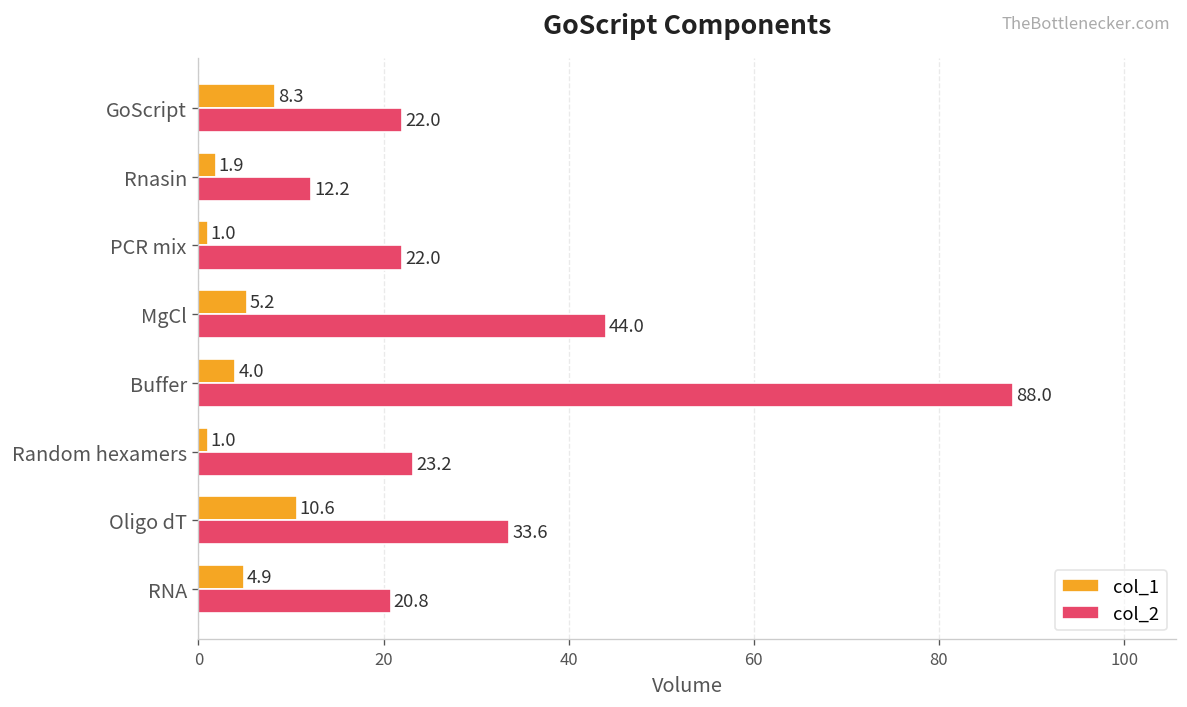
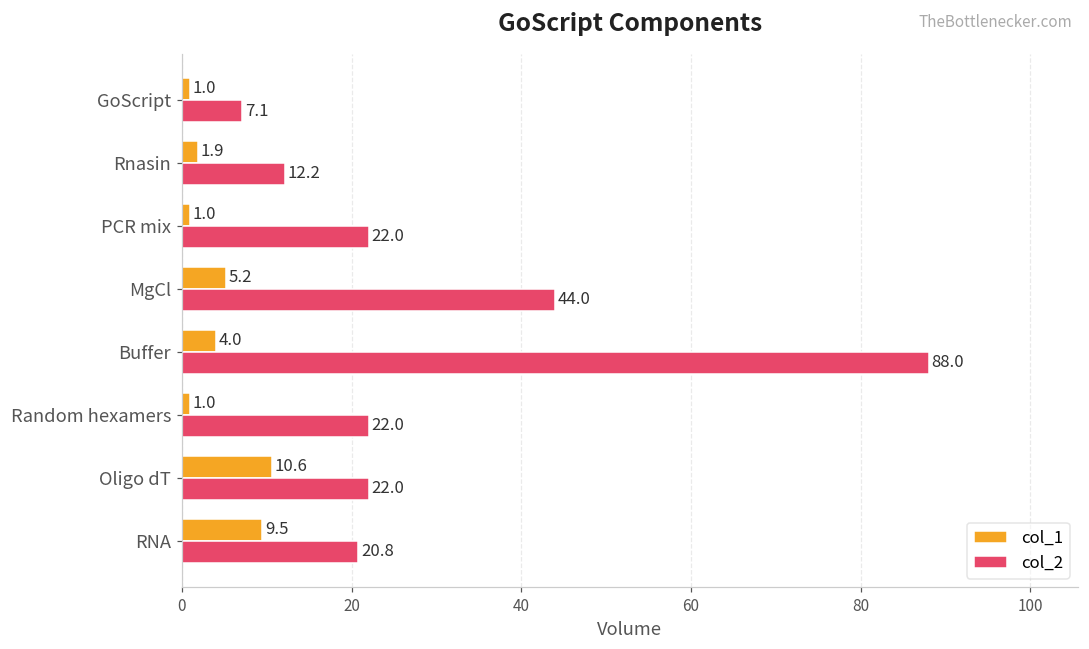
col_1, GoScript: 8.3 -> 1.0
col_2, GoScript: 22.0 -> 7.1
col_2, Random hexamers: 23.2 -> 22.0
col_2, Oligo dT: 33.6 -> 22.0
col_1, RNA: 4.9 -> 9.5
